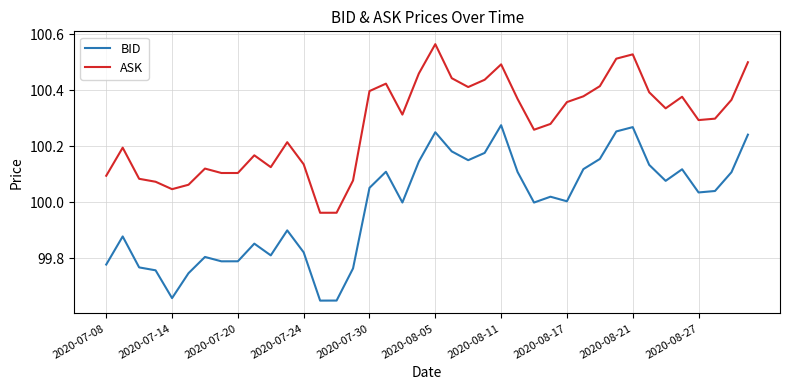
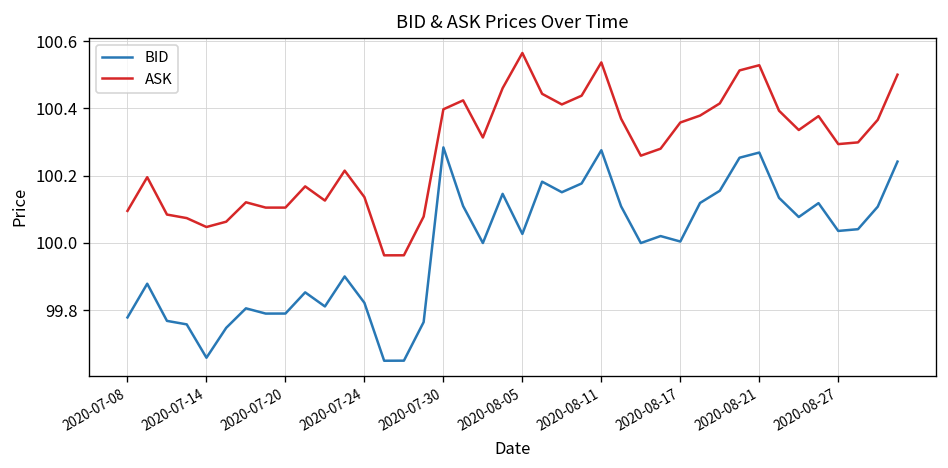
BID, 2020-07-30: 100.05 -> 100.28
BID, 2020-08-05: 100.25 -> 100.03
ASK, 2020-08-11: 100.49 -> 100.54
